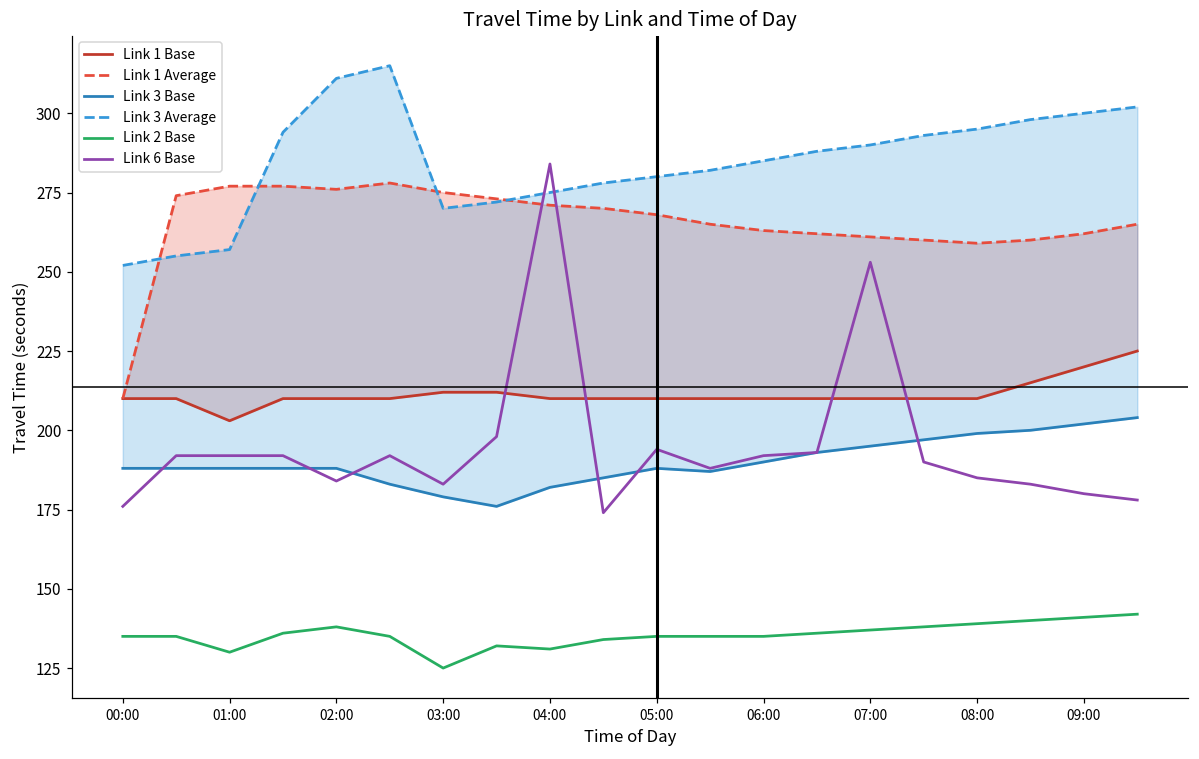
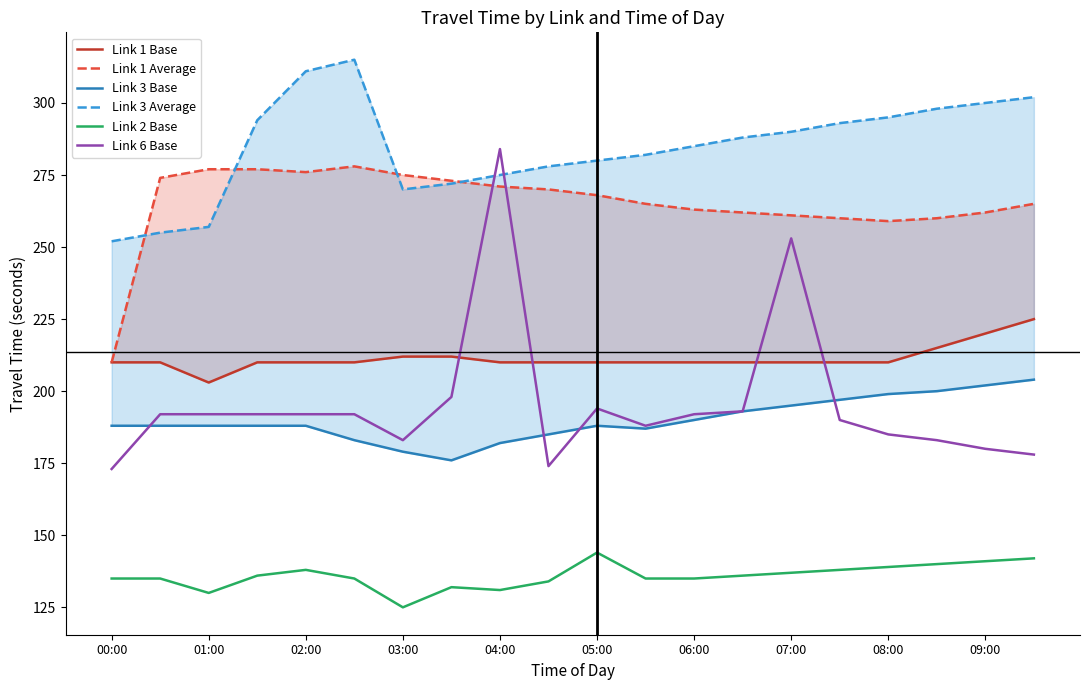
Link 6 Base, 00:00: 176 -> 173
Link 6 Base, 02:00: 184 -> 192
Link 2 Base, 05:00: 135 -> 144
